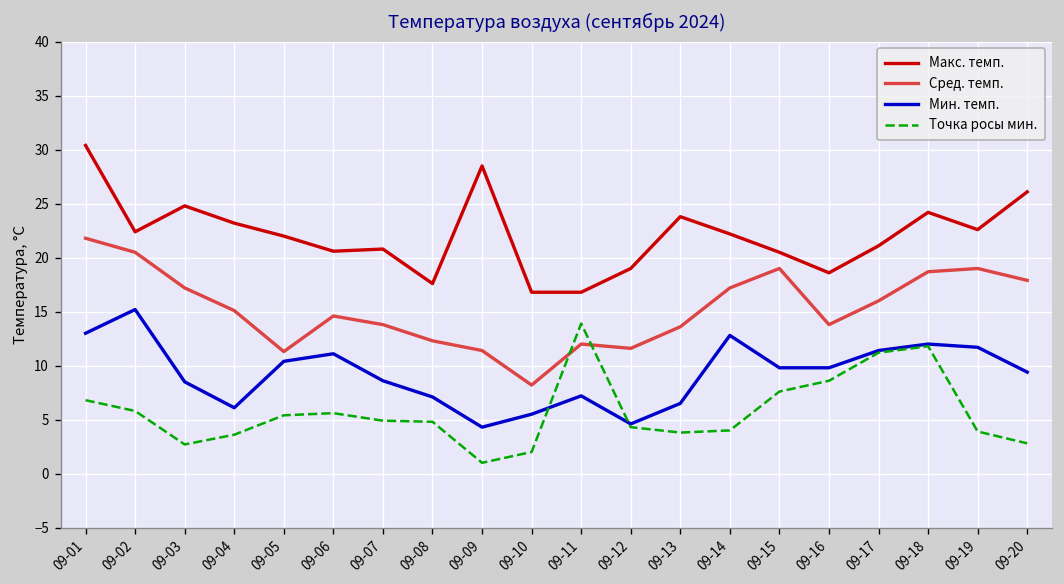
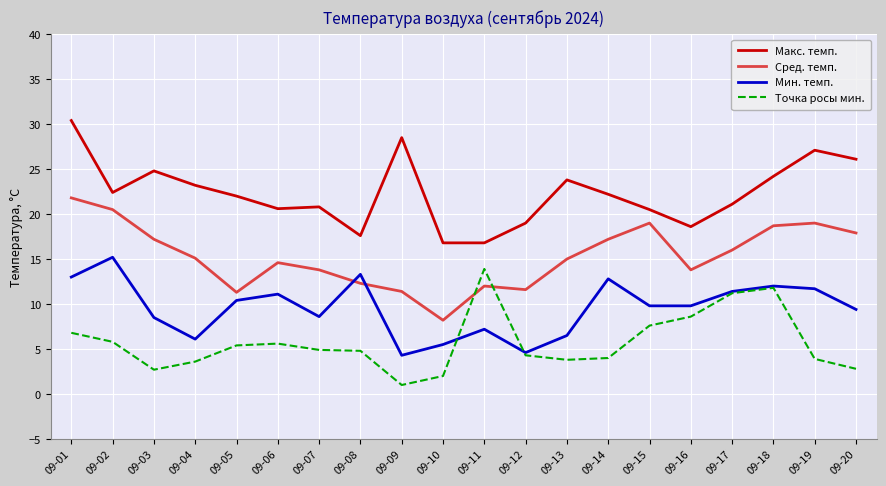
Мин. темп., 09-08: 7 -> 13
Сред. темп., 09-13: 14 -> 15
Макс. темп., 09-19: 23 -> 27
